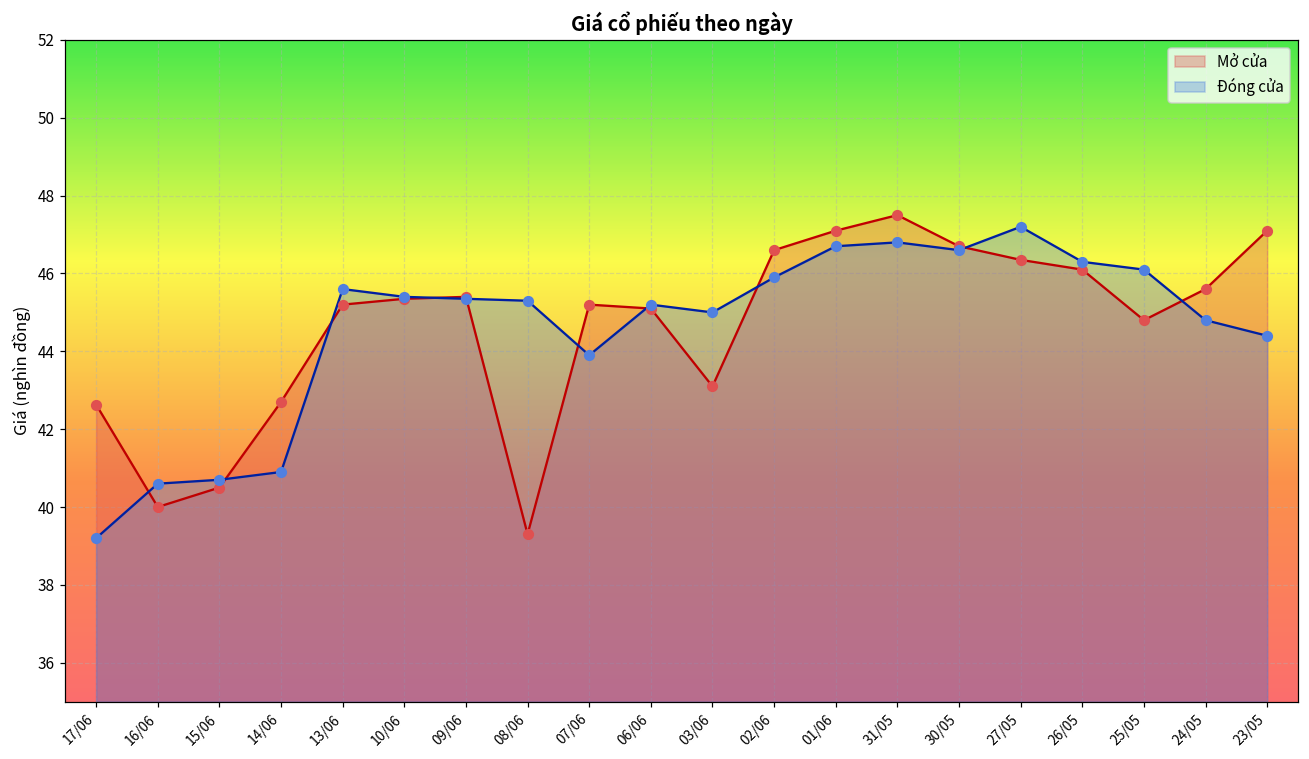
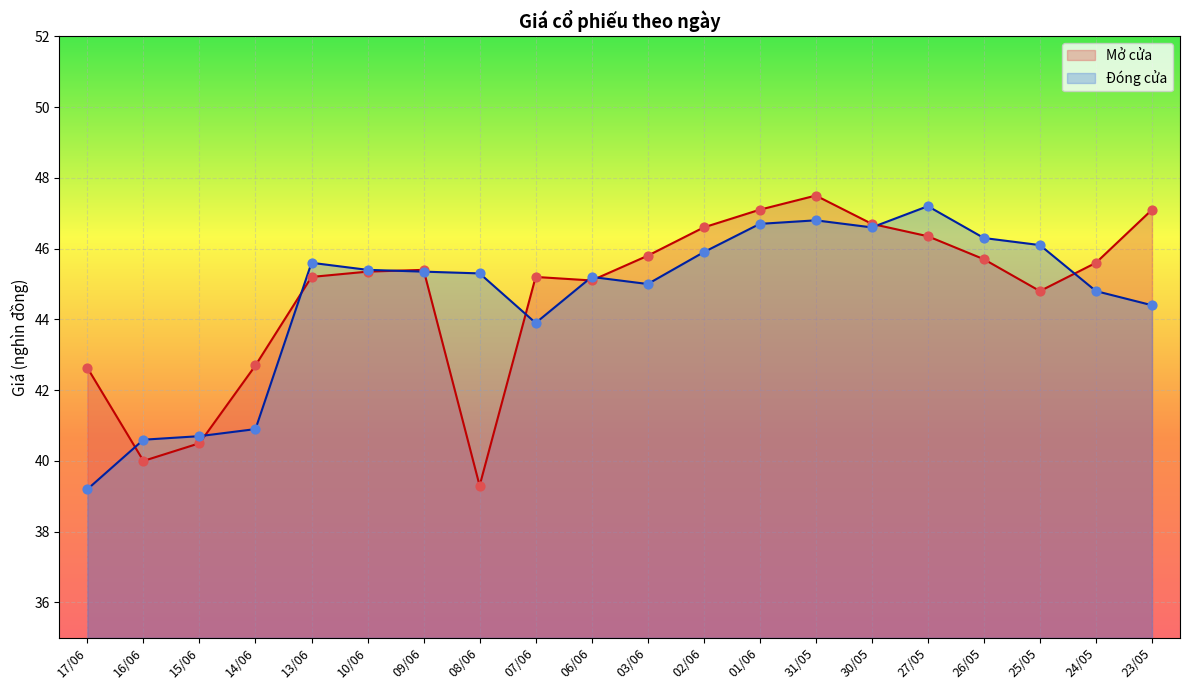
Mở cửa, 03/06: 43.1 -> 45.8
Mở cửa, 26/05: 46.1 -> 45.7
